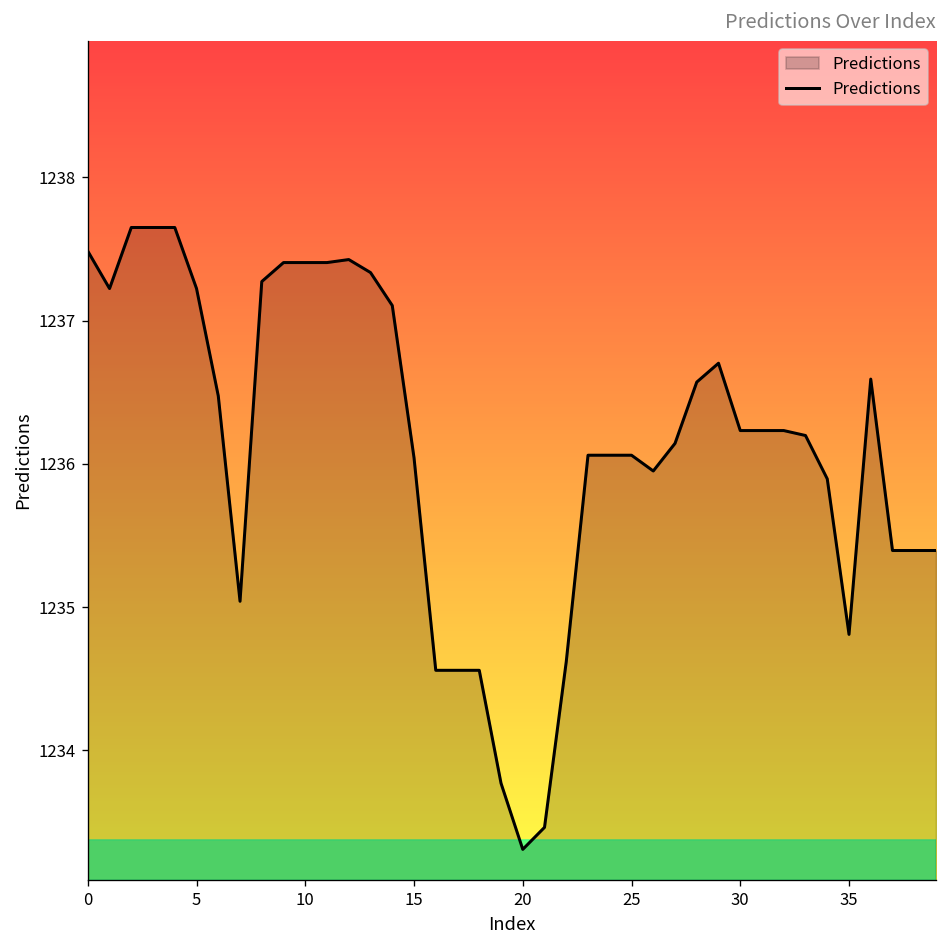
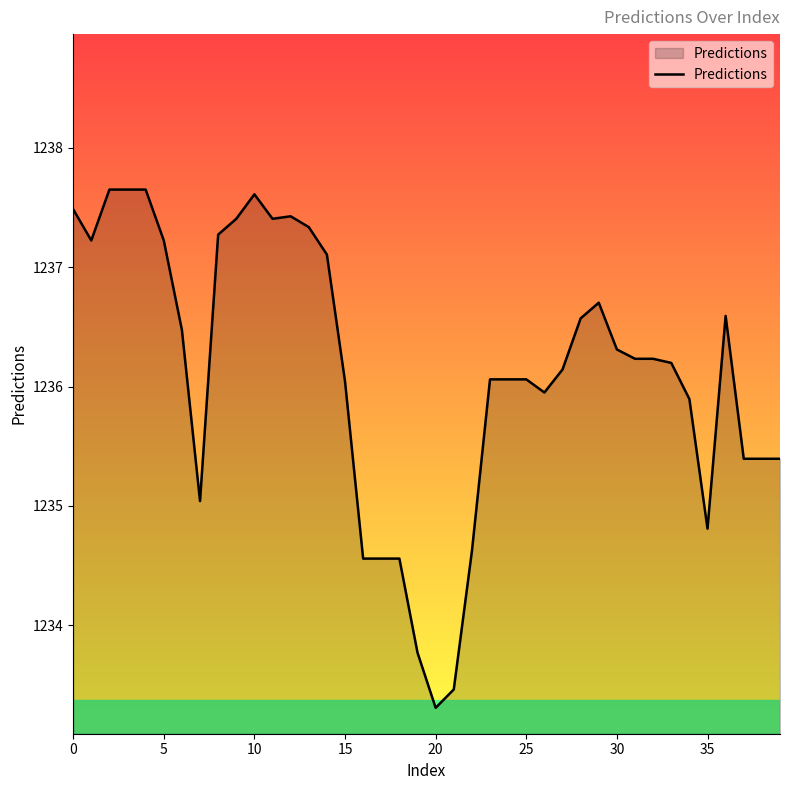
10: 1237.41 -> 1237.61
30: 1236.23 -> 1236.31
